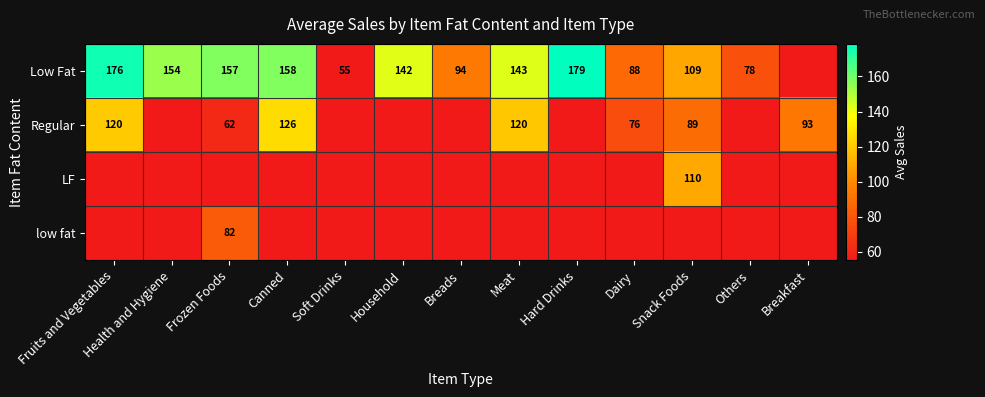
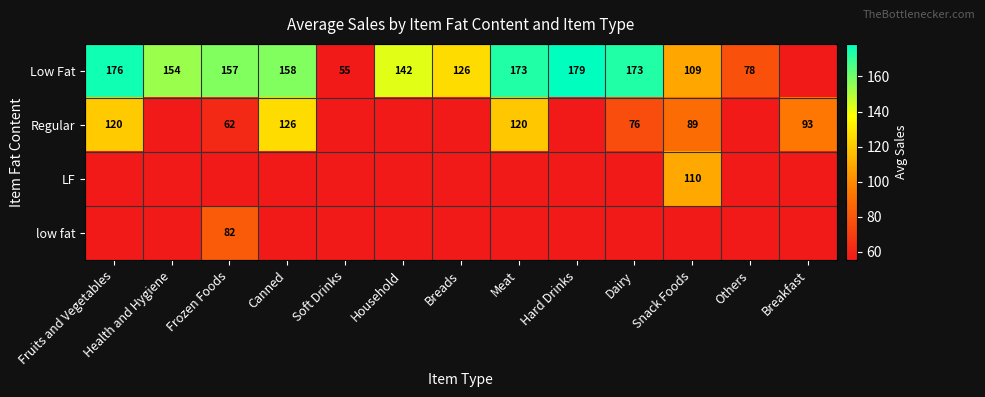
Low Fat, Breads: 94 -> 126
Low Fat, Meat: 143 -> 173
Low Fat, Dairy: 88 -> 173
